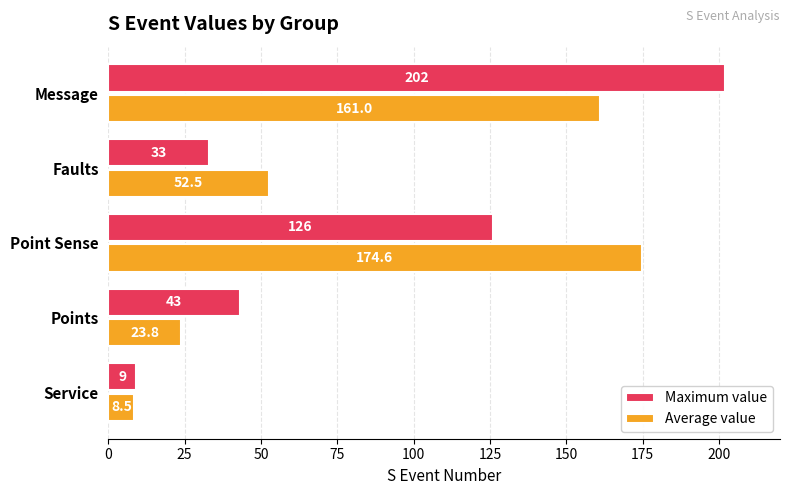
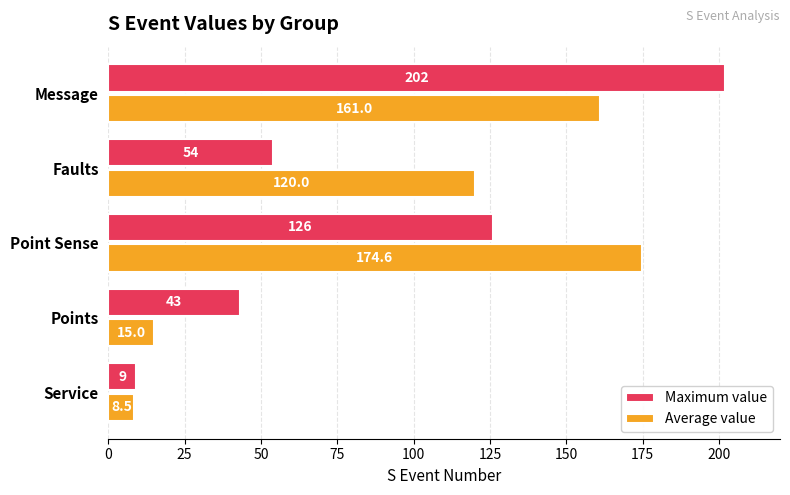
Maximum value, Faults: 33 -> 54
Average value, Faults: 52.5 -> 120.0
Average value, Points: 23.8 -> 15.0
